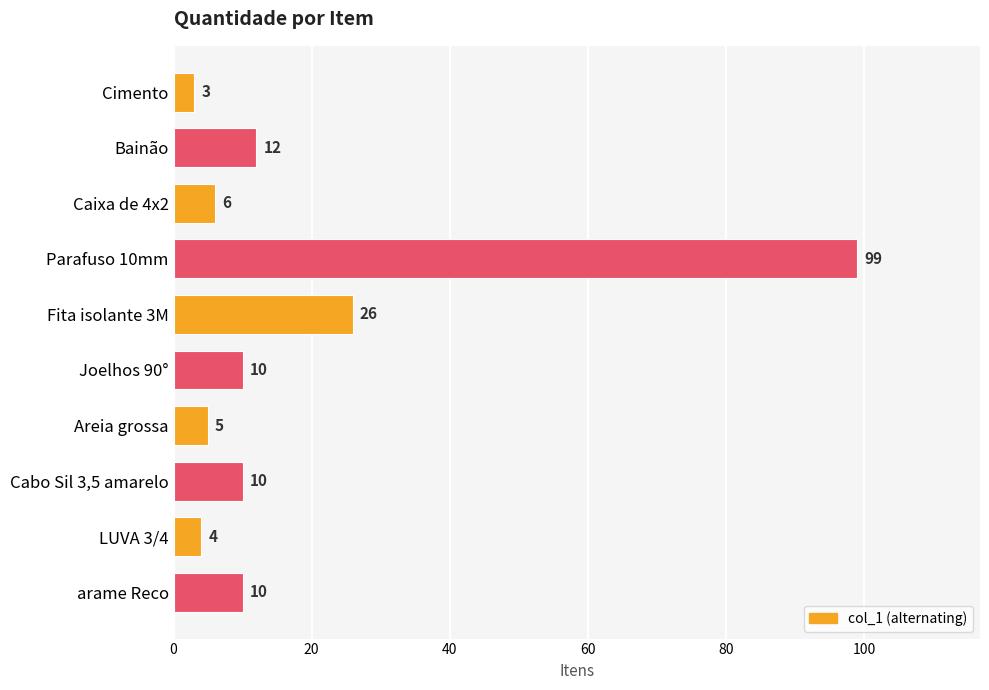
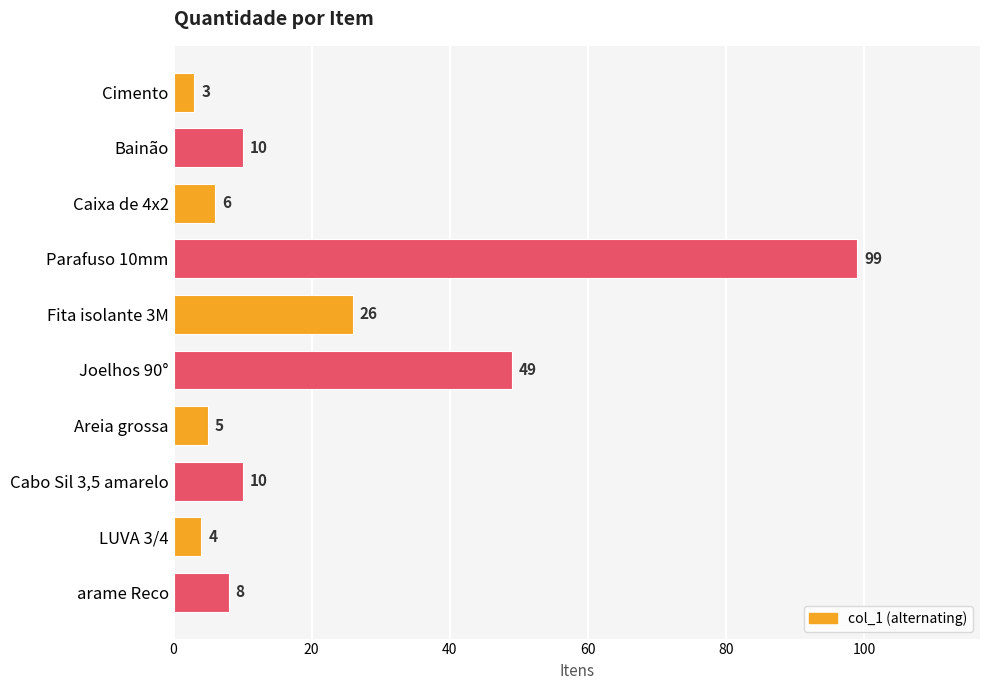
Bainão: 12 -> 10
Joelhos 90°: 10 -> 49
arame Reco: 10 -> 8
